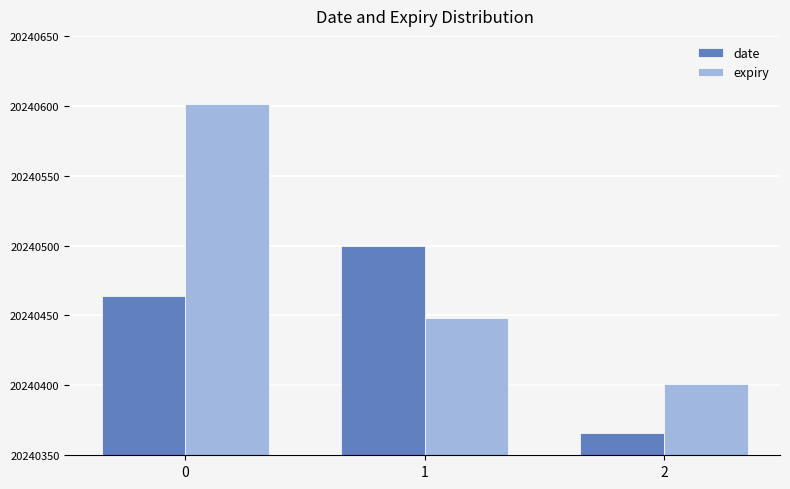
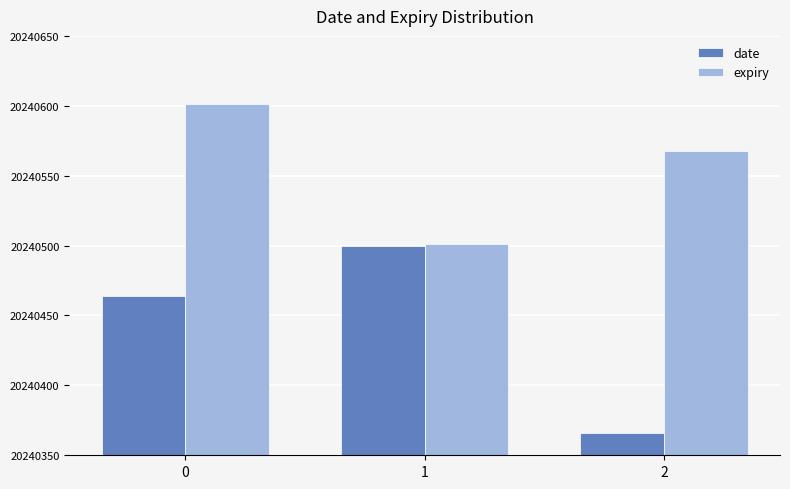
expiry, 1: 20240448 -> 20240501
expiry, 2: 20240401 -> 20240568
